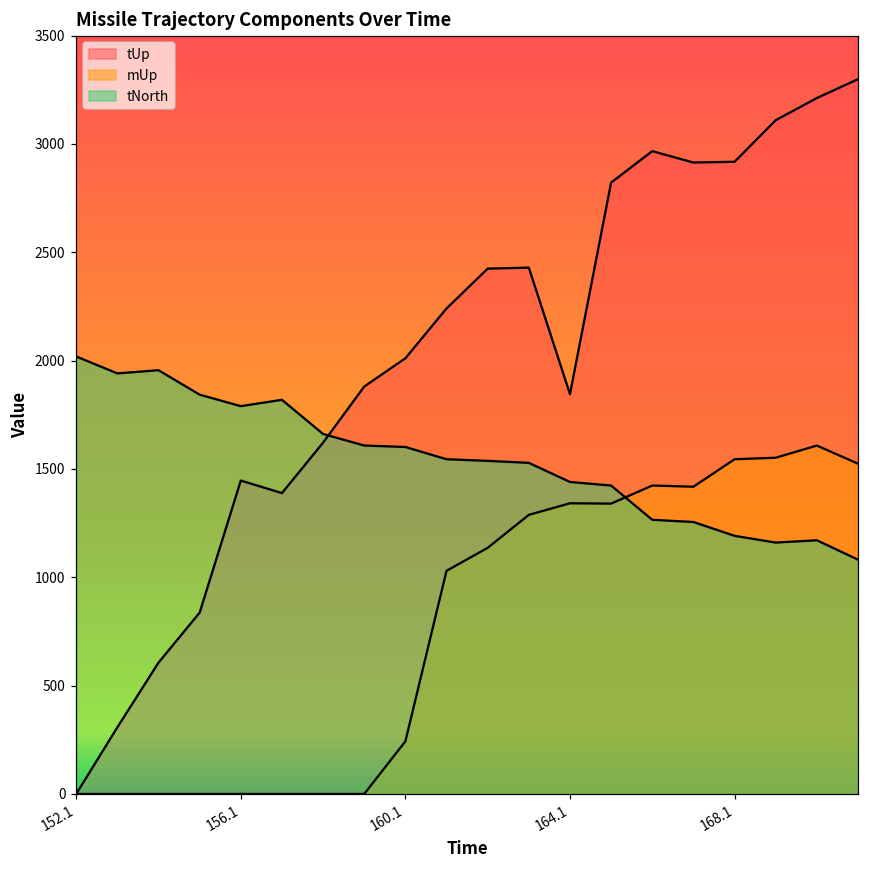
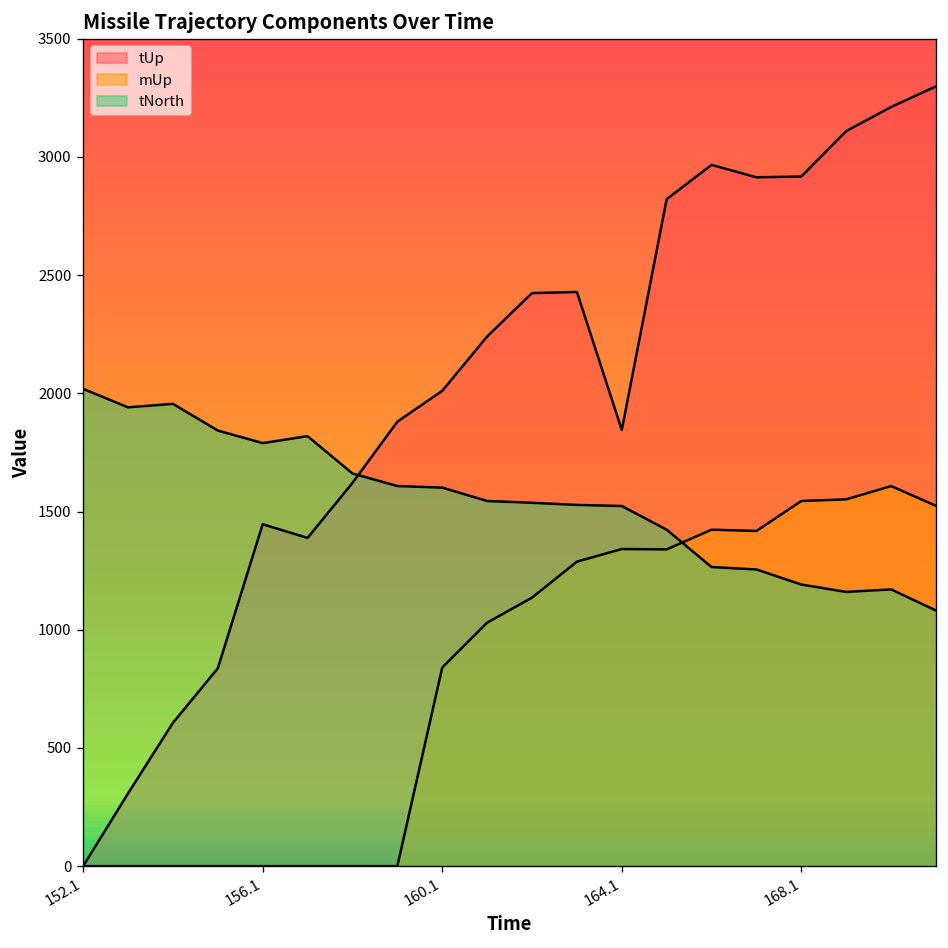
mUp, 160.1: 240 -> 840
tNorth, 164.1: 1440 -> 1520
